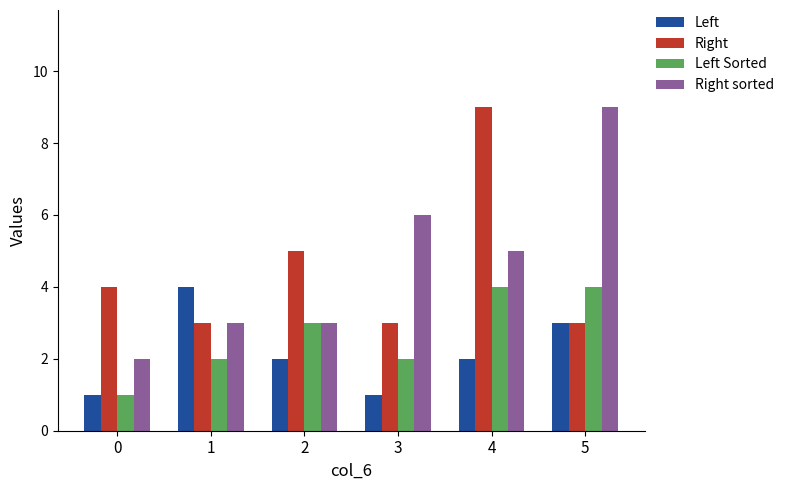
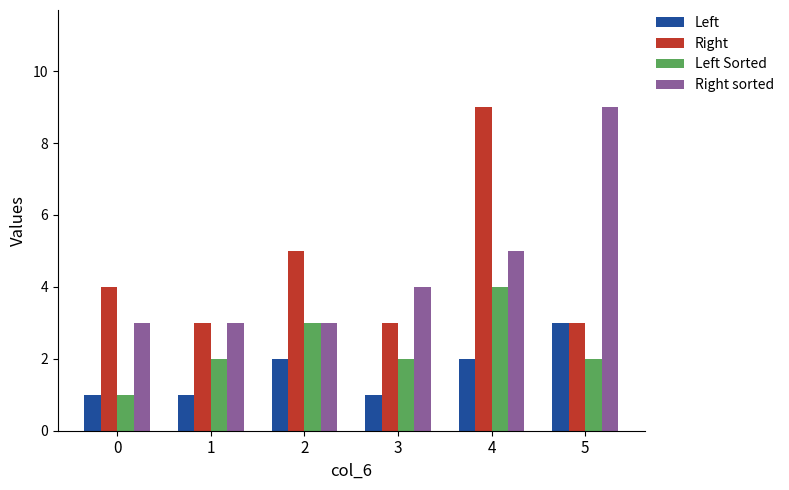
Right sorted, 0: 2 -> 3
Left, 1: 4 -> 1
Right sorted, 3: 6 -> 4
Left Sorted, 5: 4 -> 2
